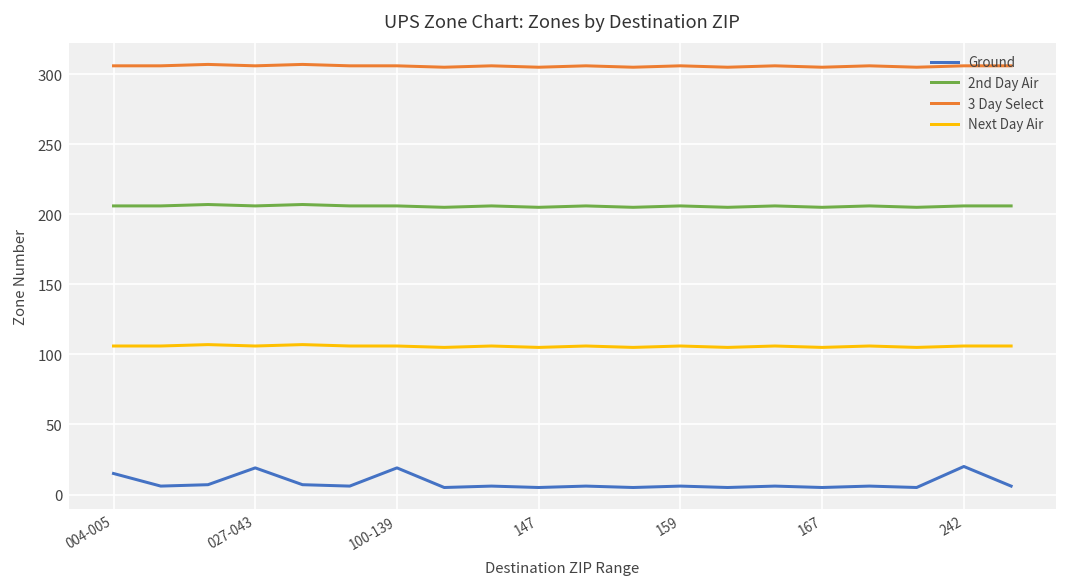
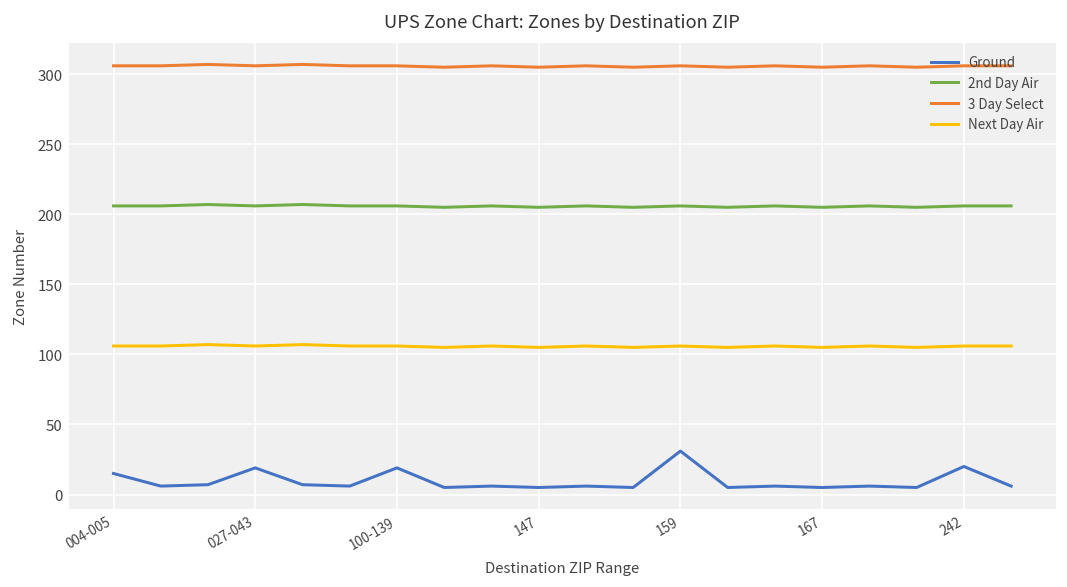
Ground, 159: 6 -> 31
